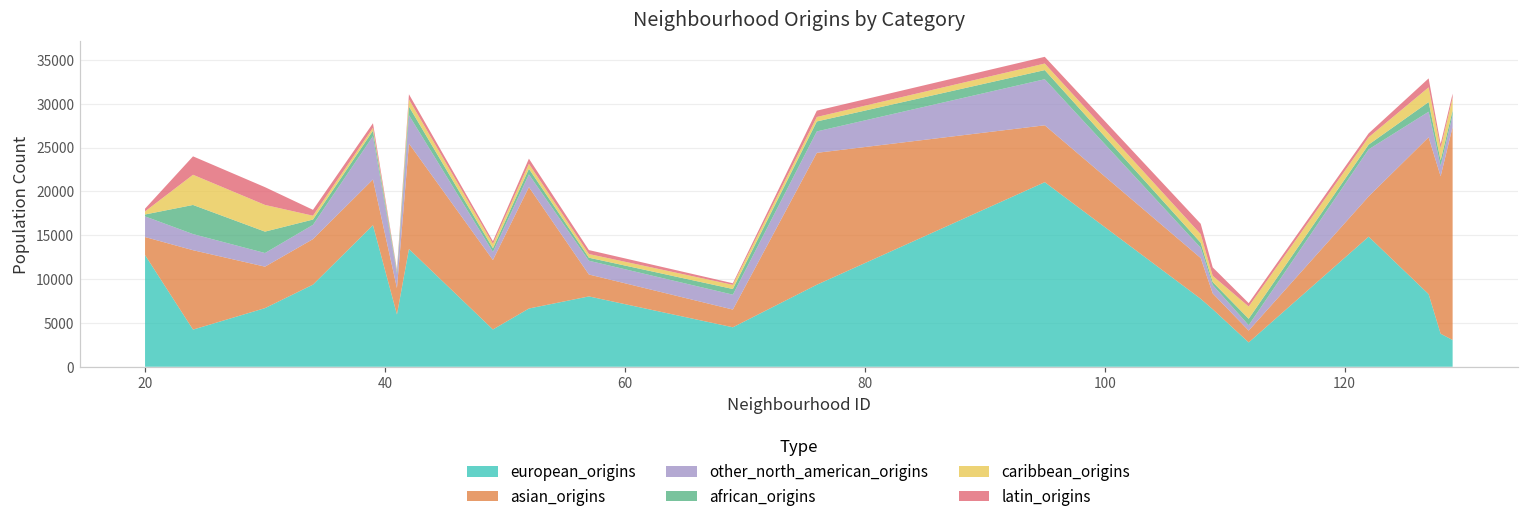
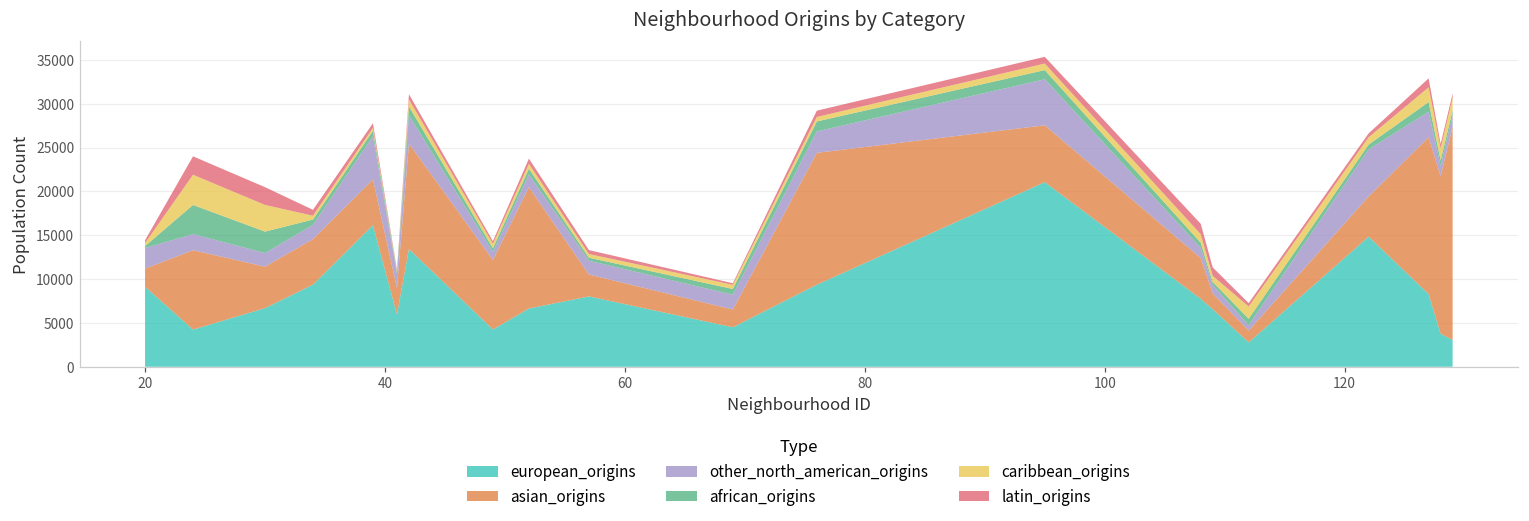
european_origins, 20: 13000 -> 9000
